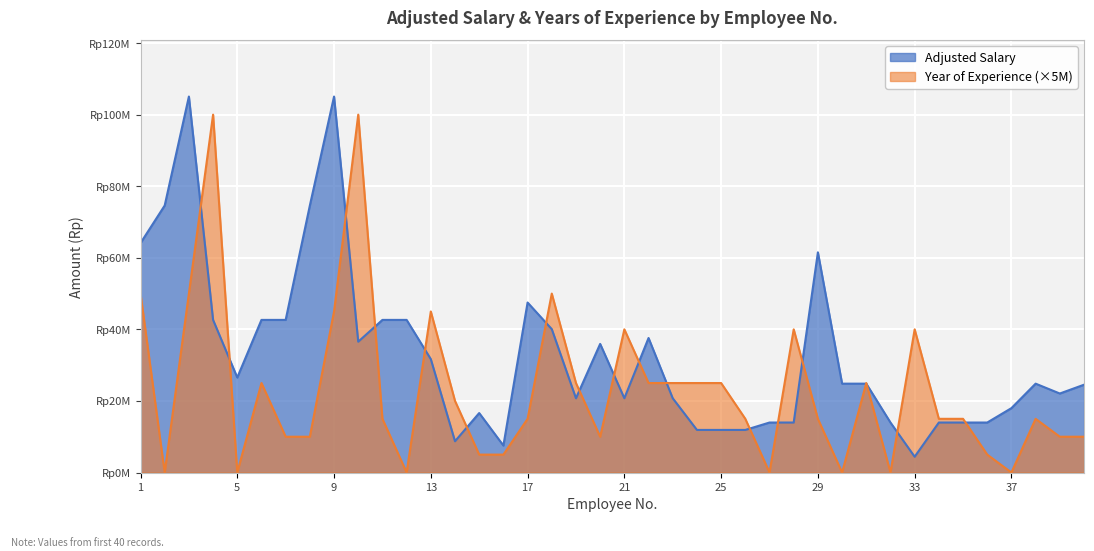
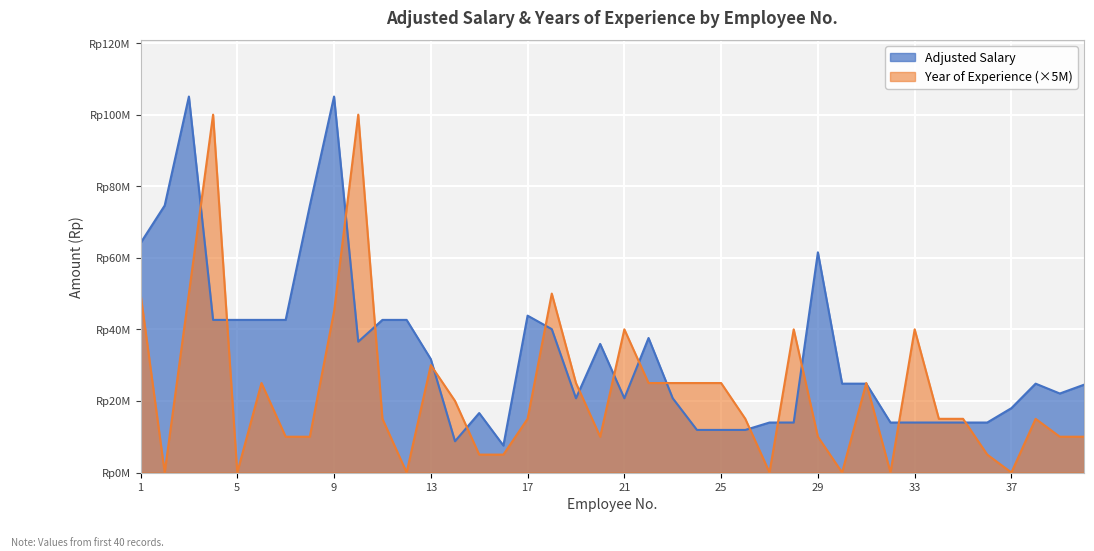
Adjusted Salary, 5: Rp27000000 -> Rp43000000
Year of Experience (×5M), 13: Rp45000000 -> Rp30000000
Adjusted Salary, 17: Rp47000000 -> Rp44000000
Year of Experience (×5M), 29: Rp15000000 -> Rp10000000
Adjusted Salary, 33: Rp4000000 -> Rp14000000
